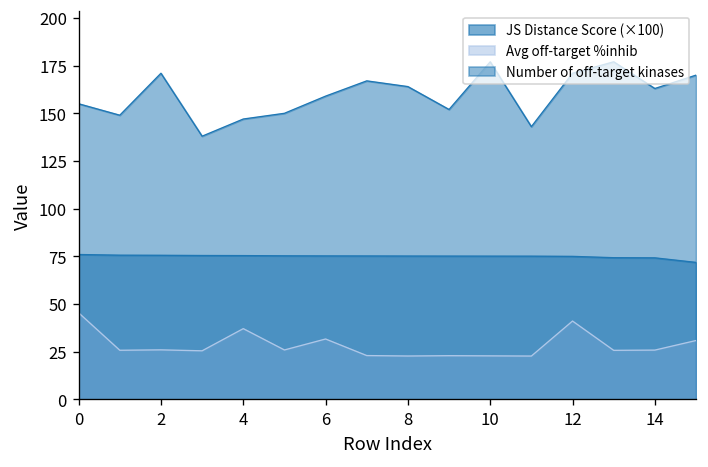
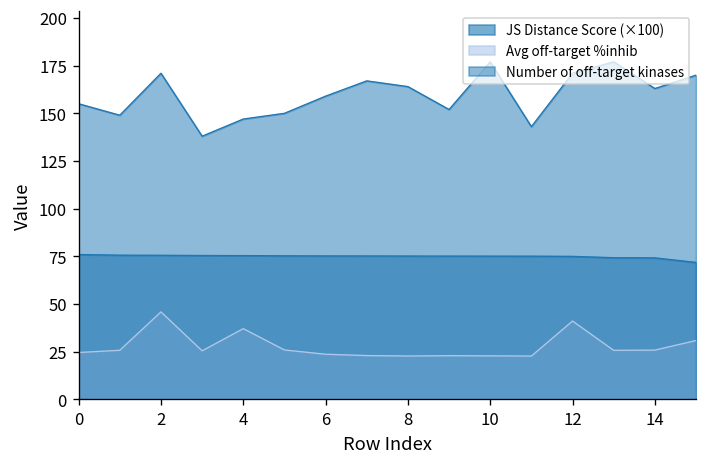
Avg off-target %inhib, 0: 45 -> 25
Avg off-target %inhib, 2: 26 -> 46
Avg off-target %inhib, 6: 32 -> 24
